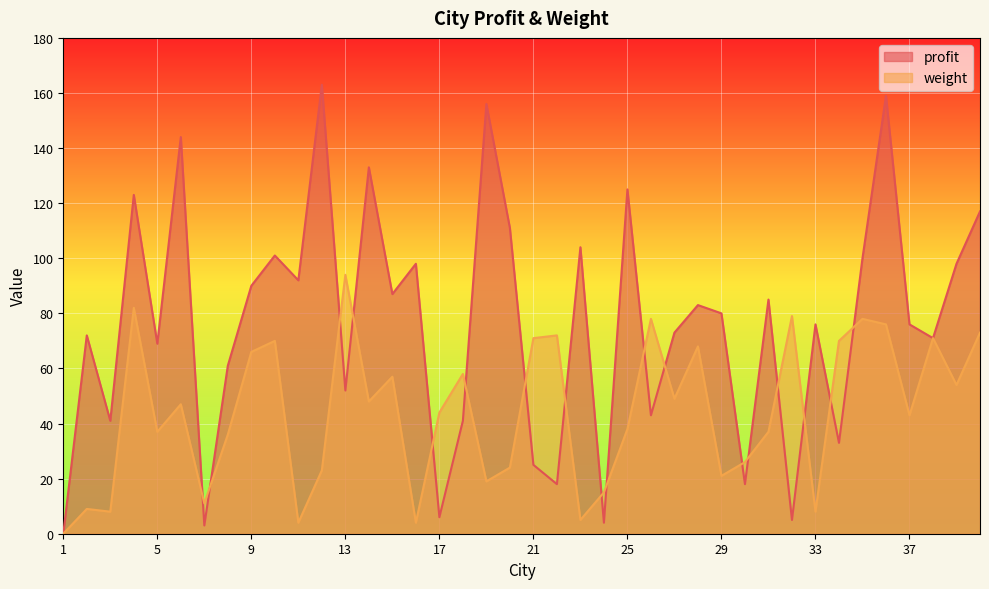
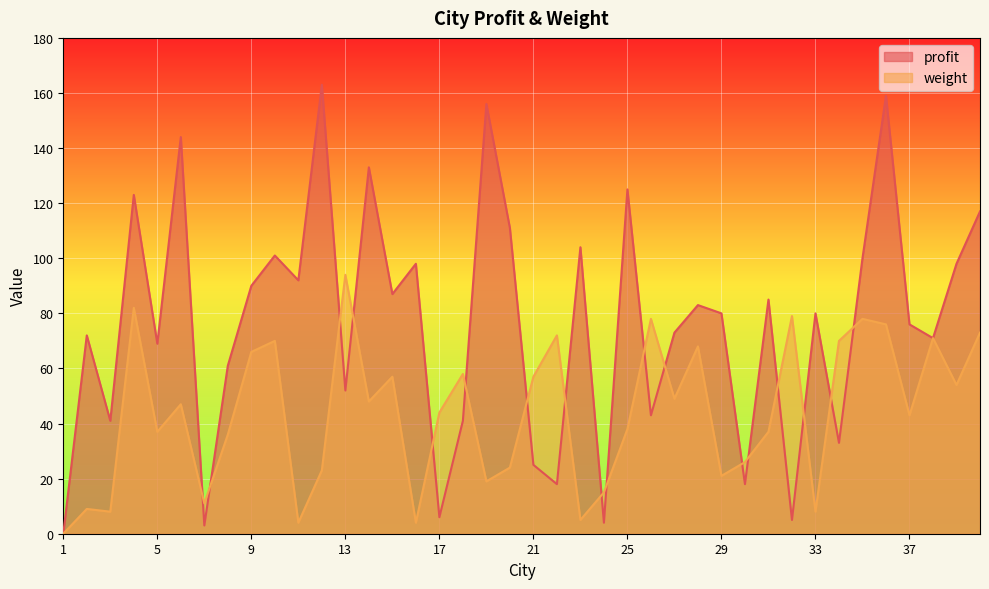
weight, 21: 71 -> 57
profit, 33: 76 -> 80
